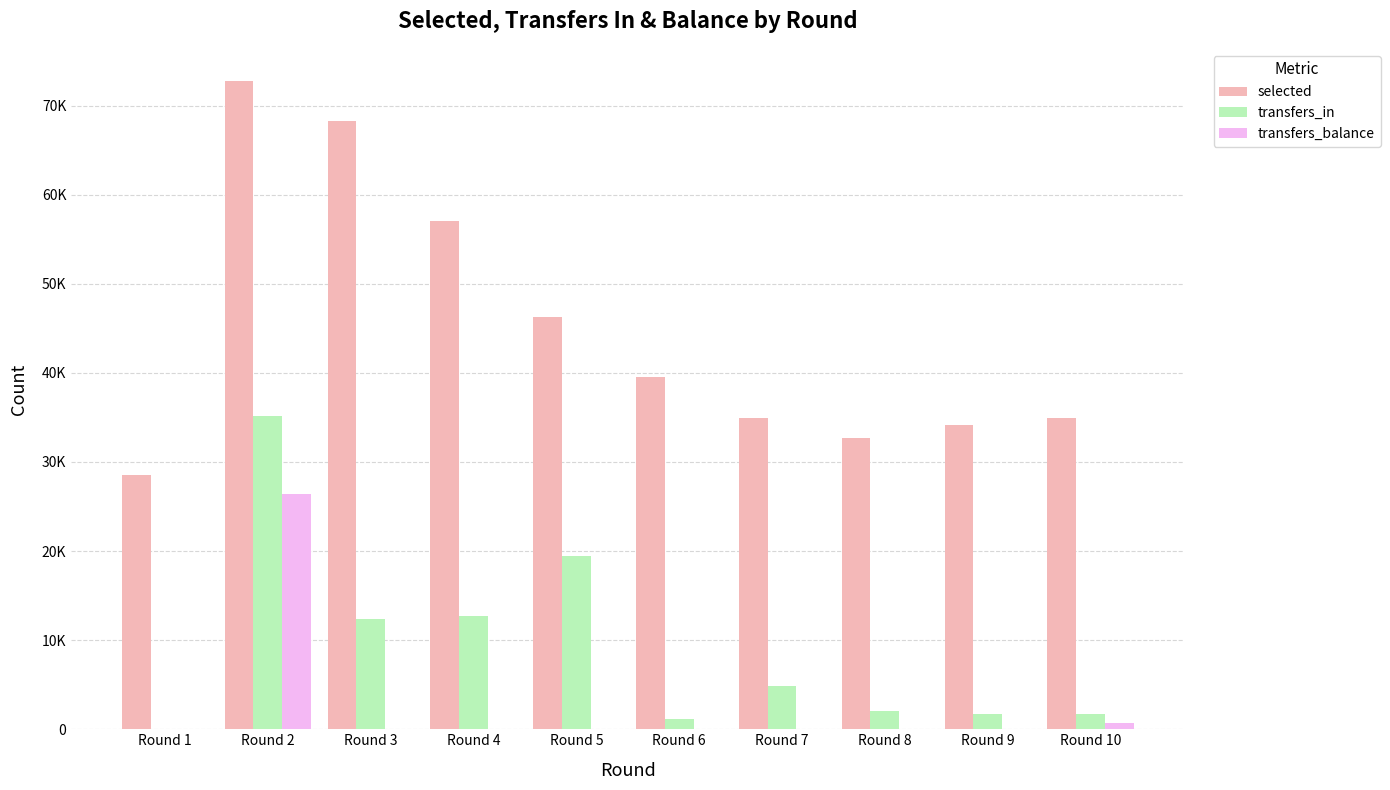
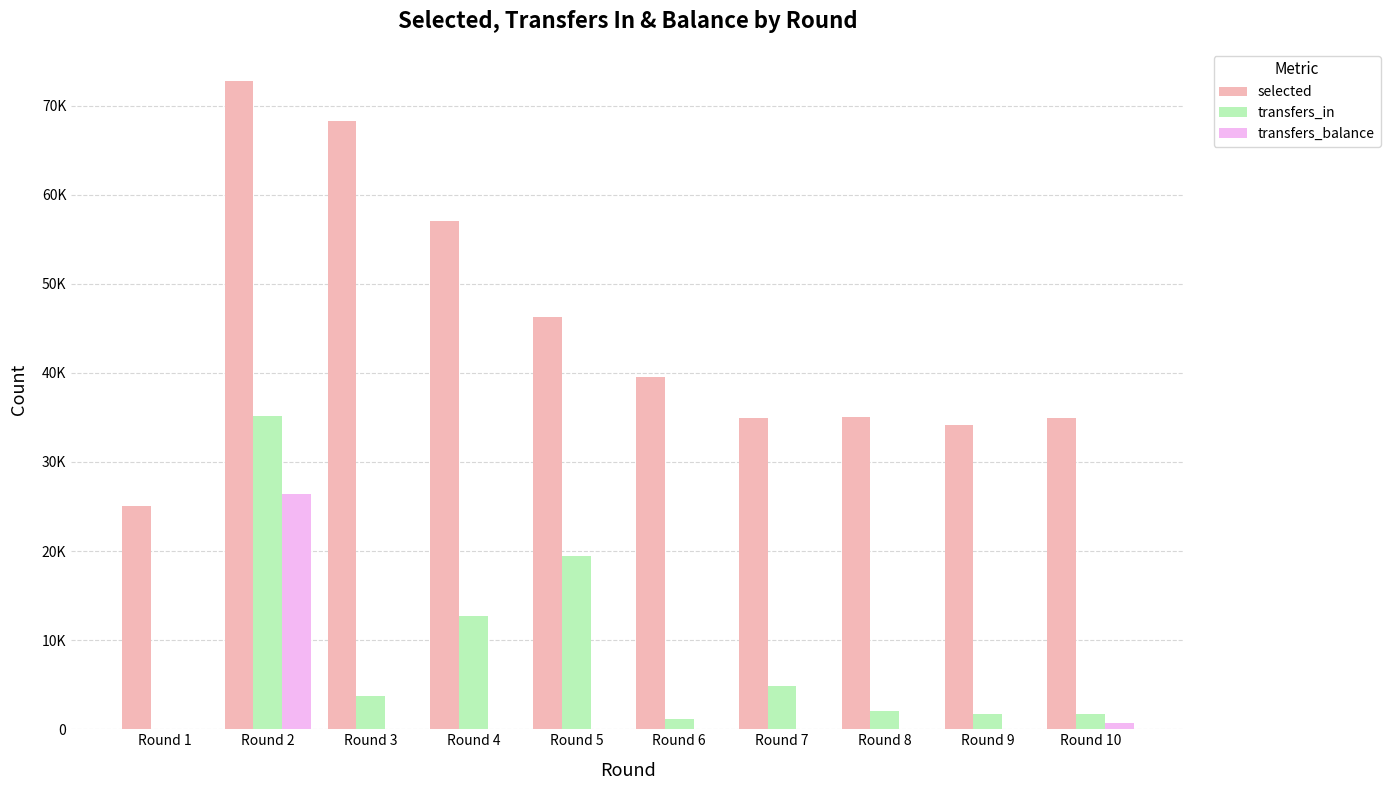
selected, Round 1: 29000 -> 25000
transfers_in, Round 3: 12000 -> 4000
selected, Round 8: 33000 -> 35000
